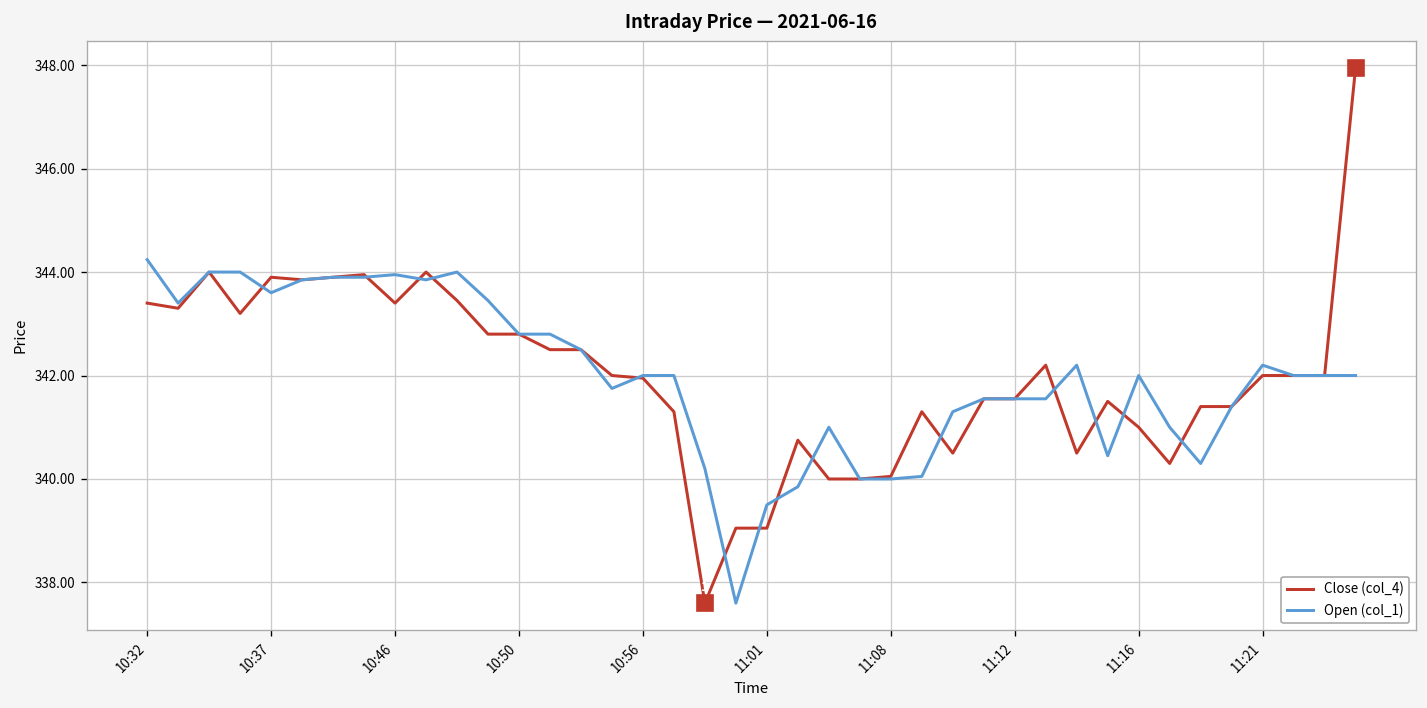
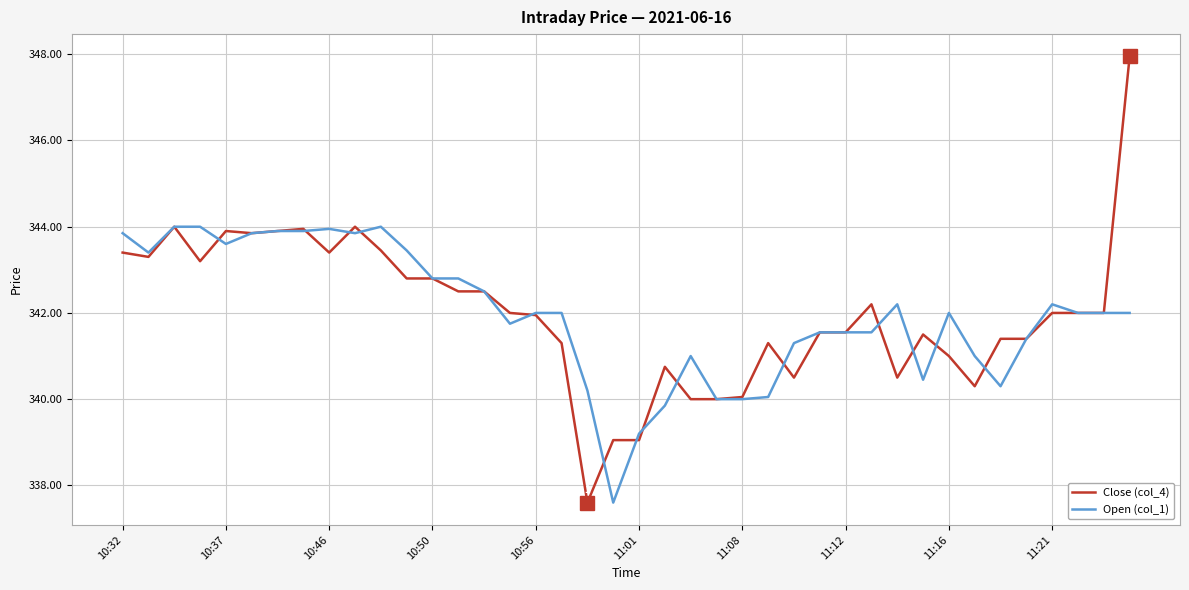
Open (col_1), 10:32: 344.2 -> 343.9
Open (col_1), 11:01: 339.5 -> 339.2
